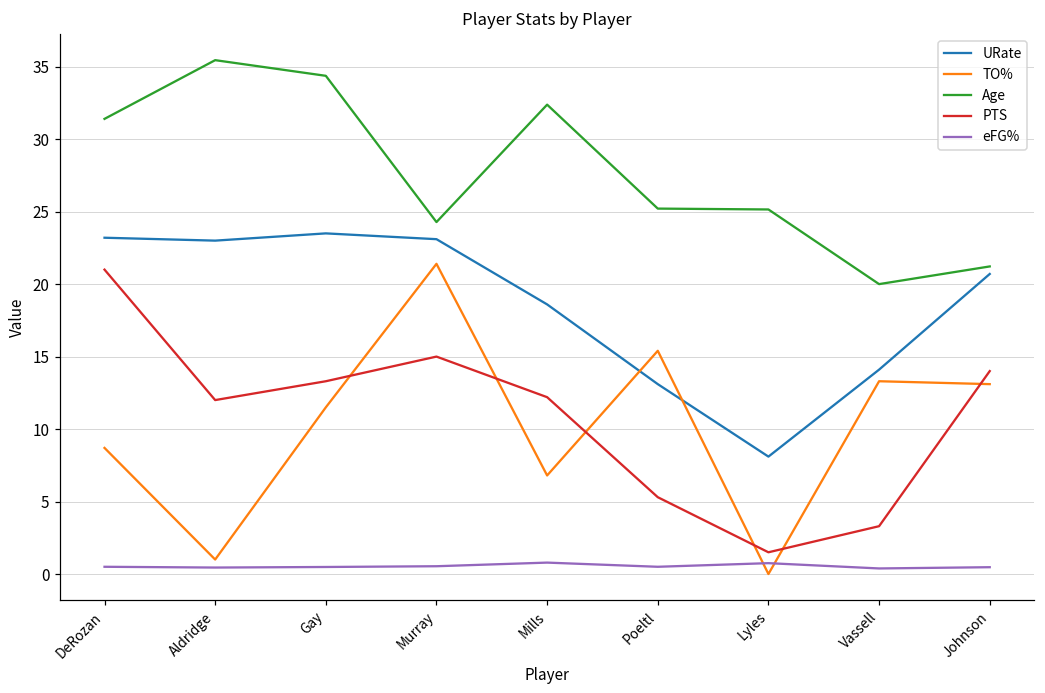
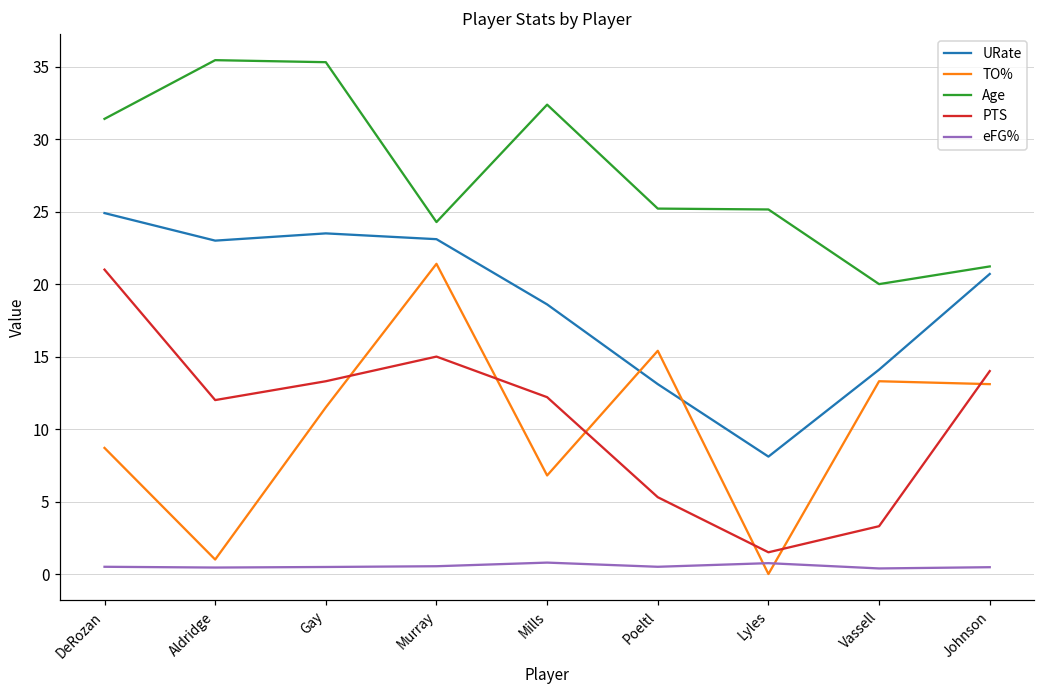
URate, DeRozan: 23.2 -> 24.9
Age, Gay: 34.4 -> 35.3
